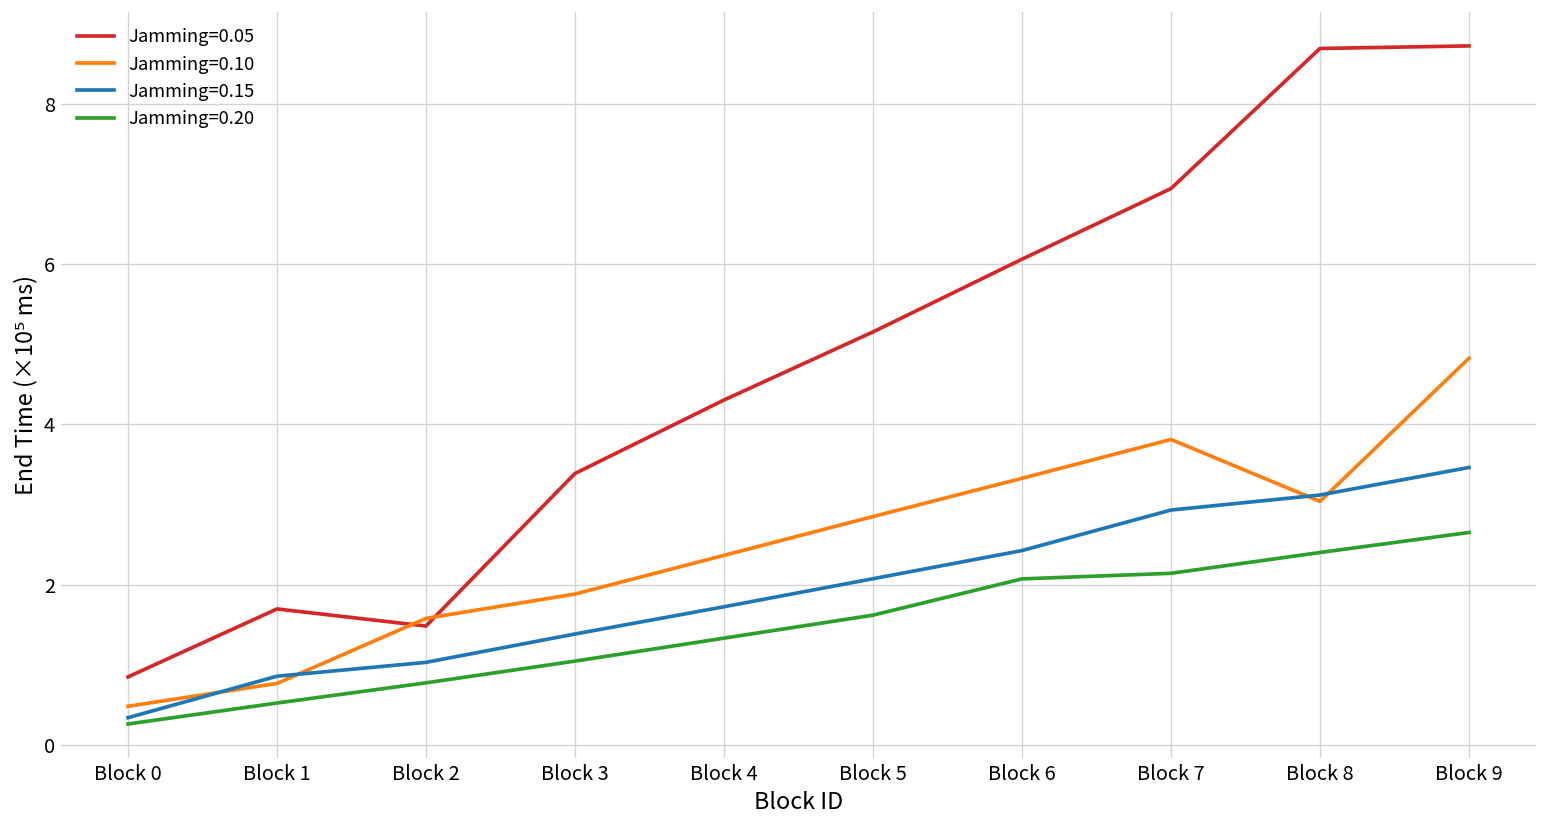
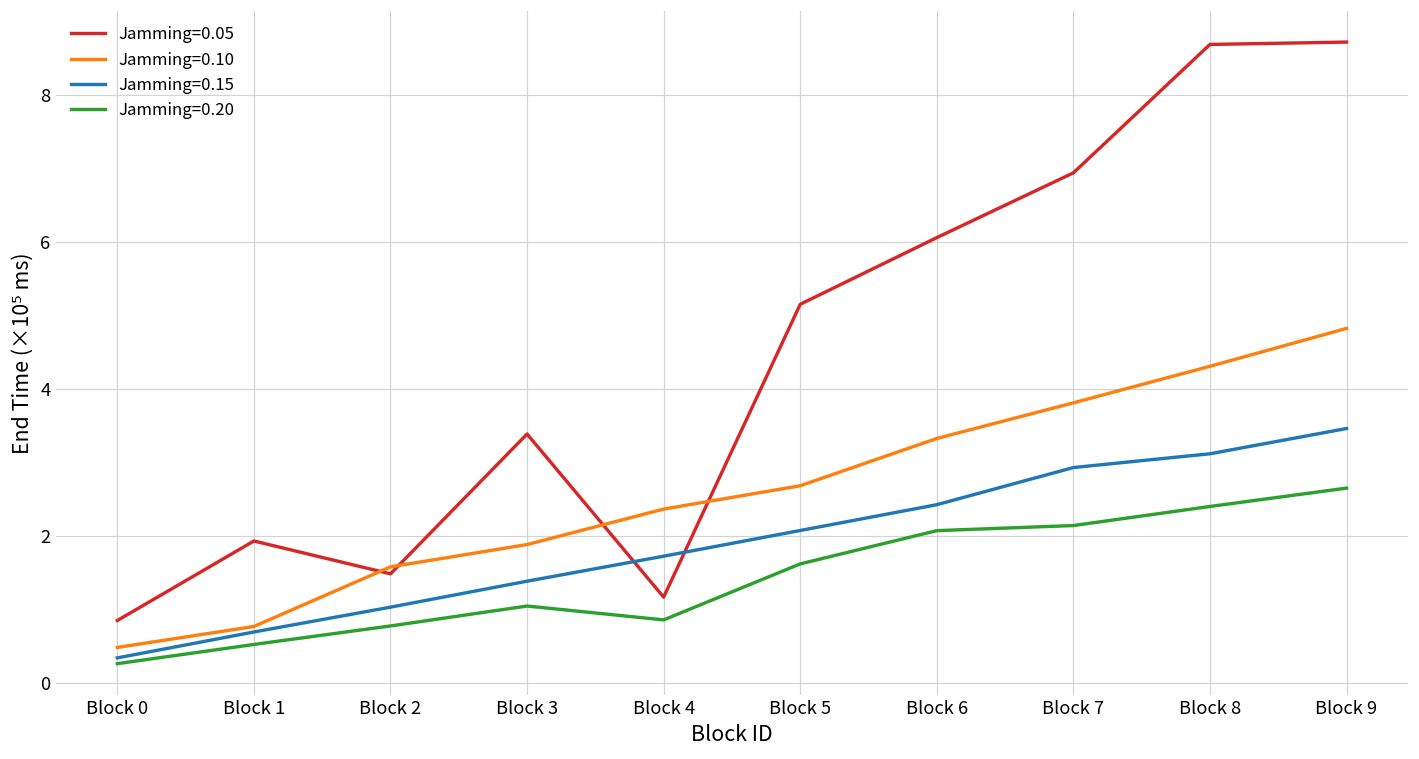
Jamming=0.05, Block 1: 1.7 -> 1.9
Jamming=0.15, Block 1: 0.9 -> 0.7
Jamming=0.05, Block 4: 4.3 -> 1.2
Jamming=0.20, Block 4: 1.3 -> 0.9
Jamming=0.10, Block 5: 2.8 -> 2.7
Jamming=0.10, Block 8: 3.0 -> 4.3
